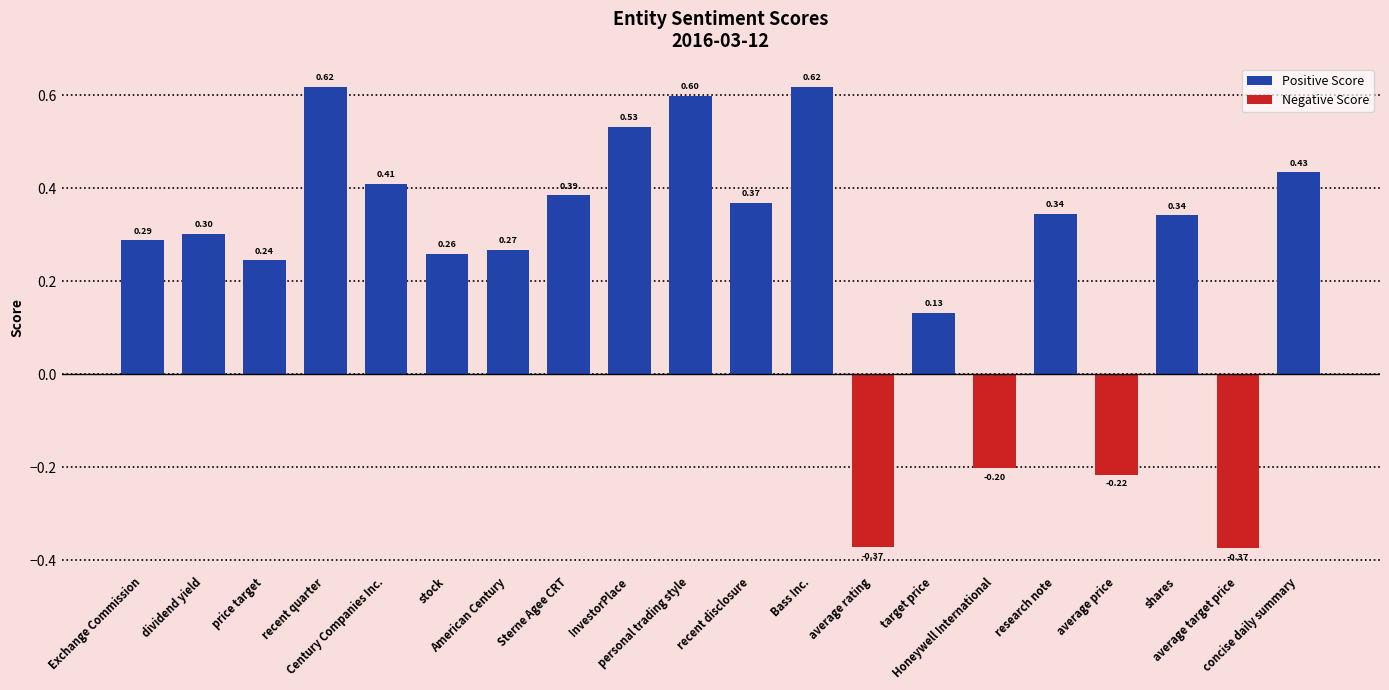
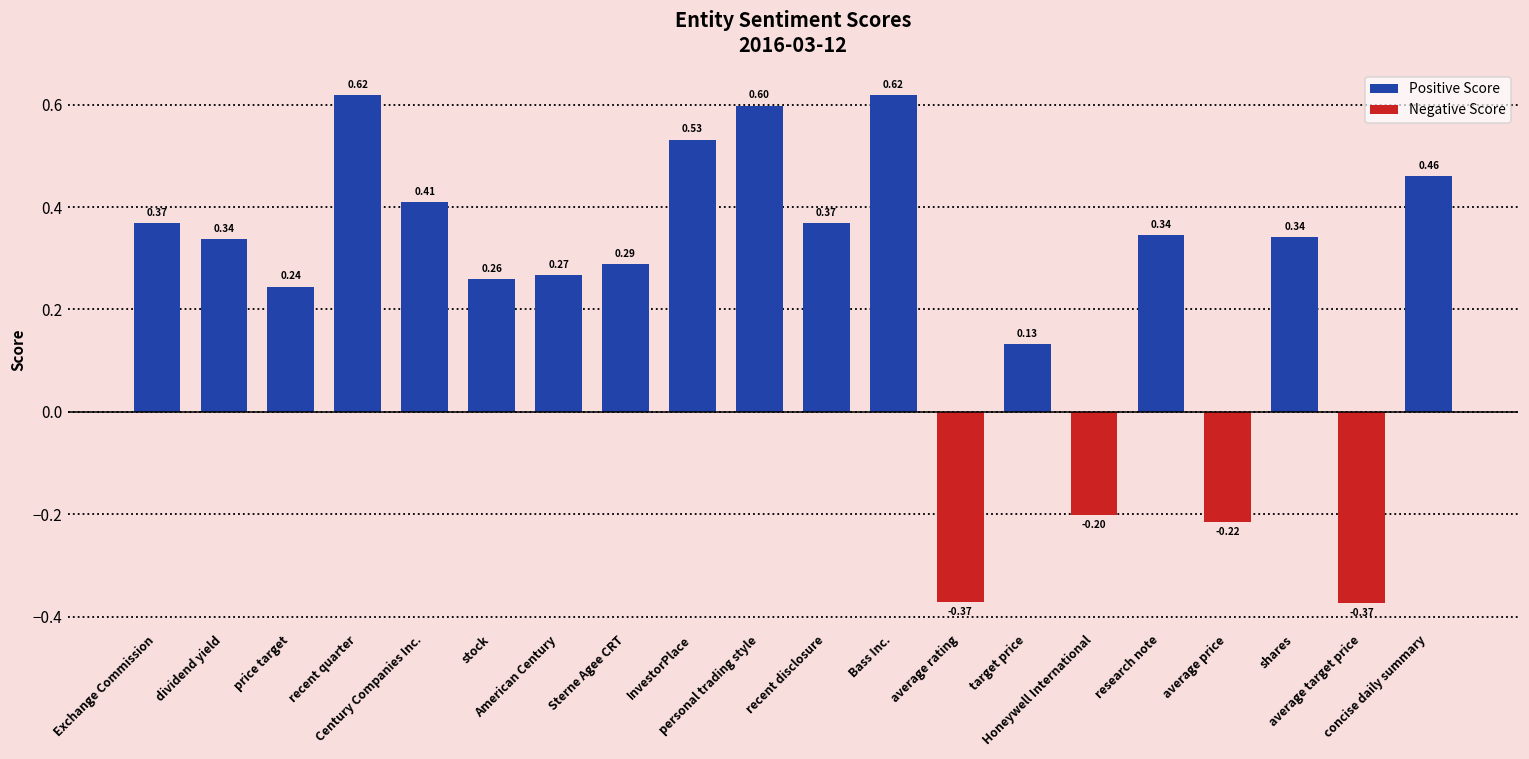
Positive Score, Exchange Commission: 0.29 -> 0.37
Positive Score, dividend yield: 0.30 -> 0.34
Positive Score, Sterne Agee CRT: 0.39 -> 0.29
Positive Score, concise daily summary: 0.43 -> 0.46
